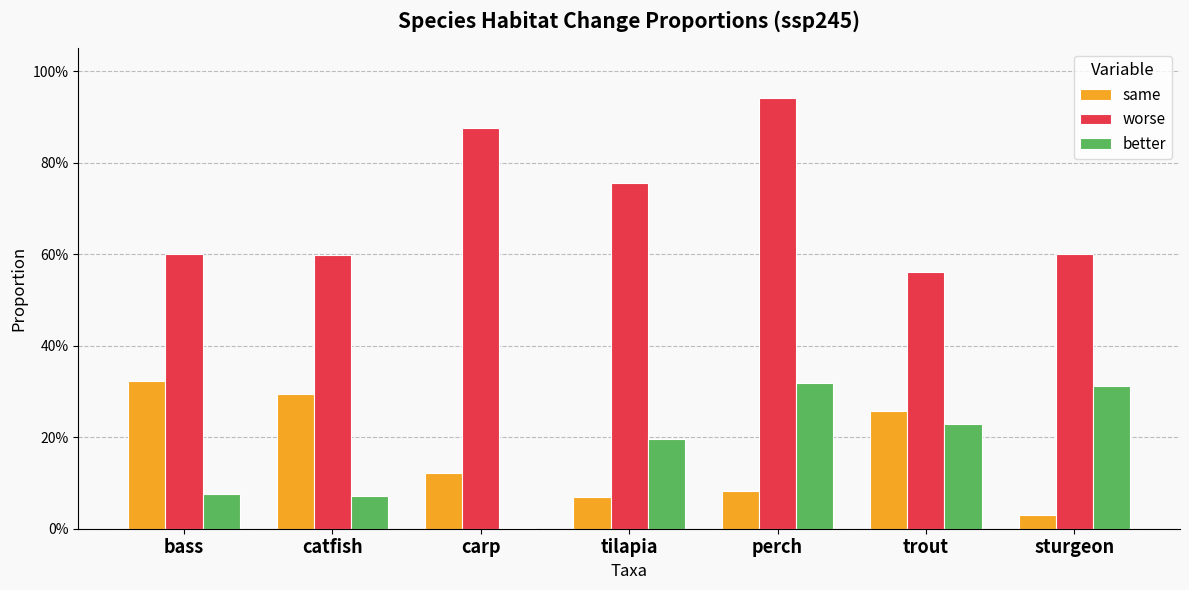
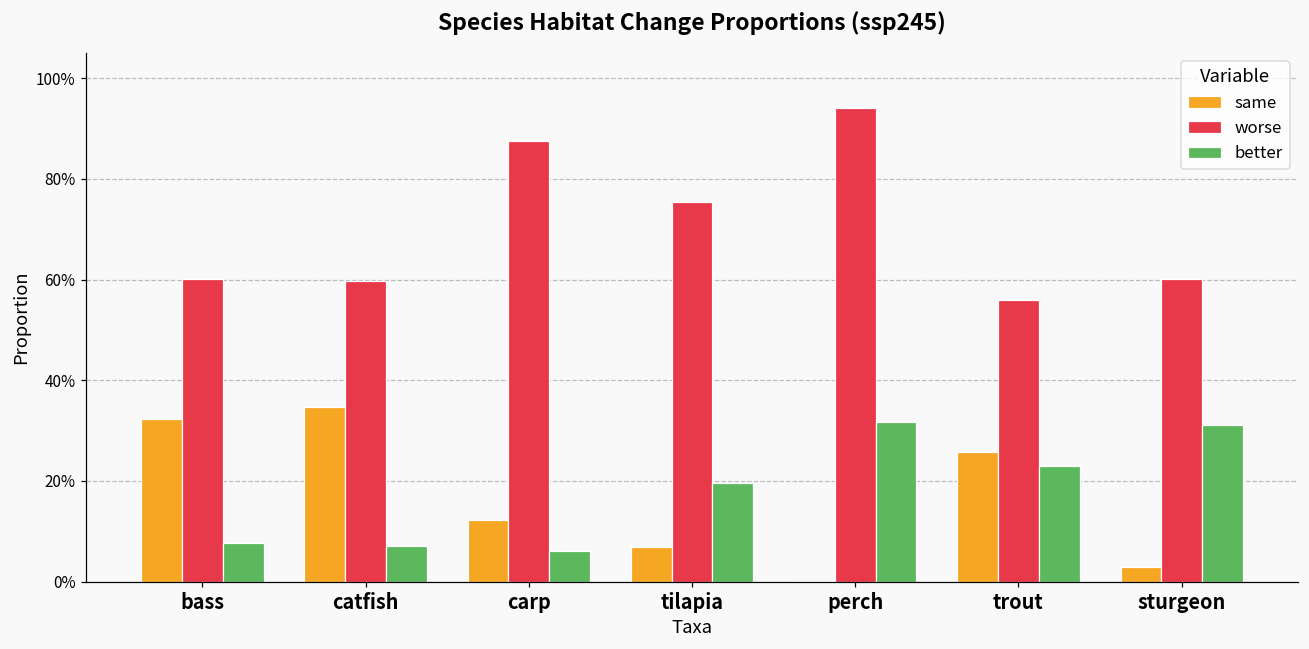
same, catfish: 29% -> 35%
better, carp: 0% -> 6%
same, perch: 8% -> 0%
